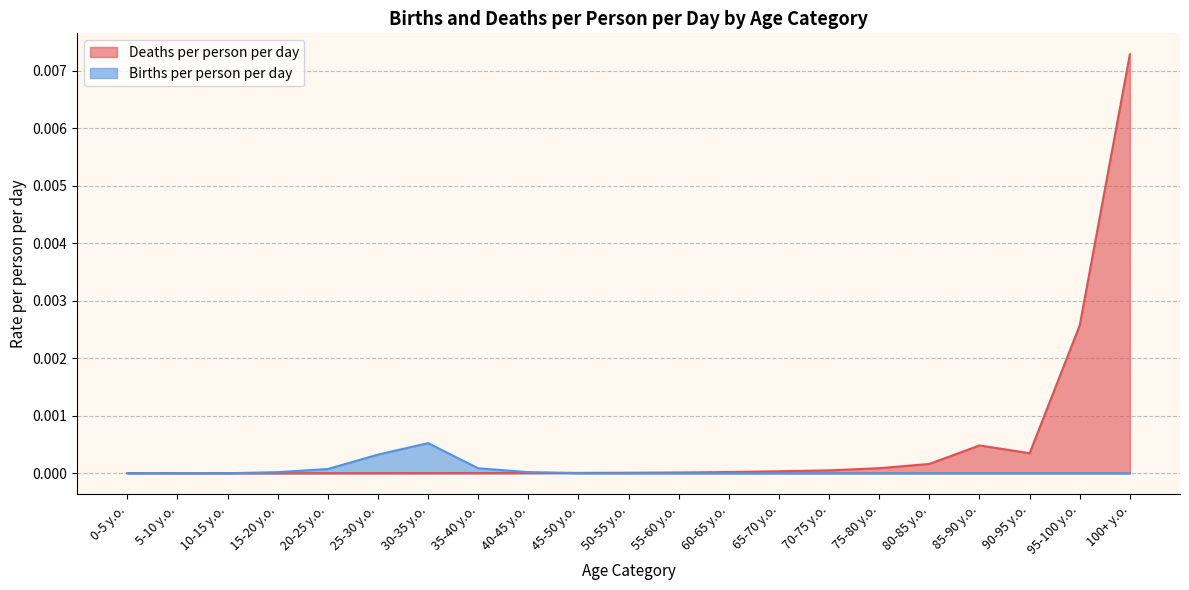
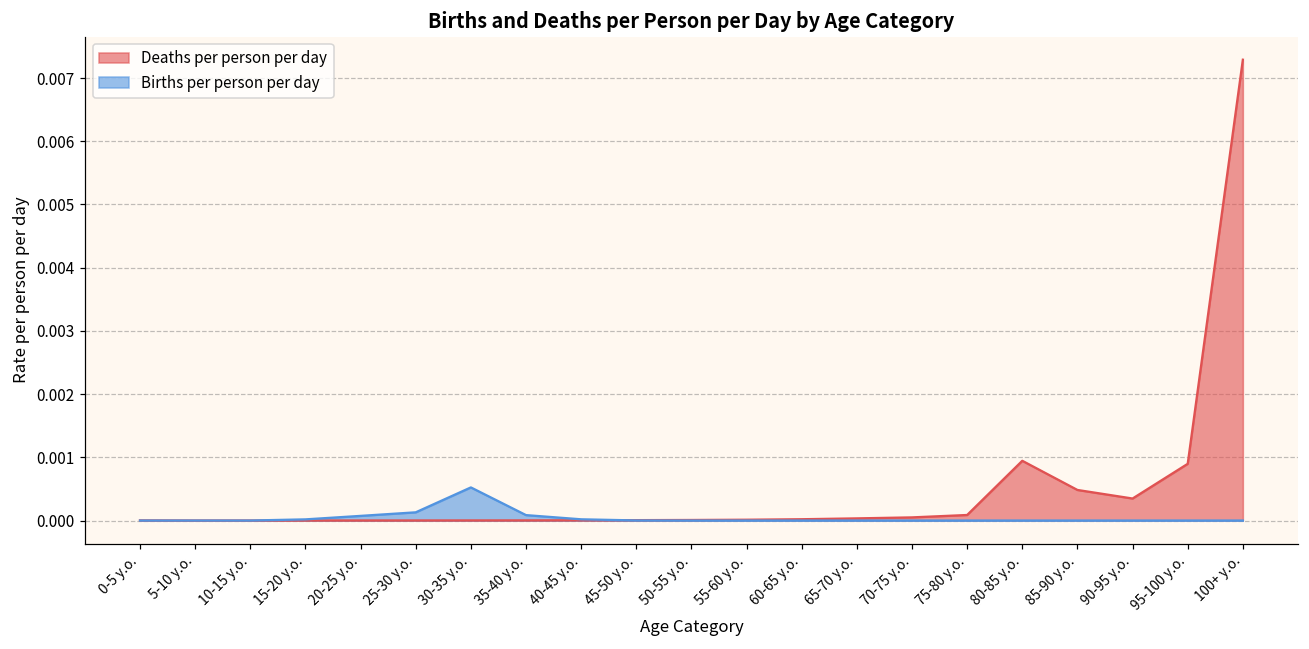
Births per person per day, 25-30 y.o.: 0.0003 -> 0.0001
Deaths per person per day, 80-85 y.o.: 0.0002 -> 0.0009
Deaths per person per day, 95-100 y.o.: 0.0026 -> 0.0009
